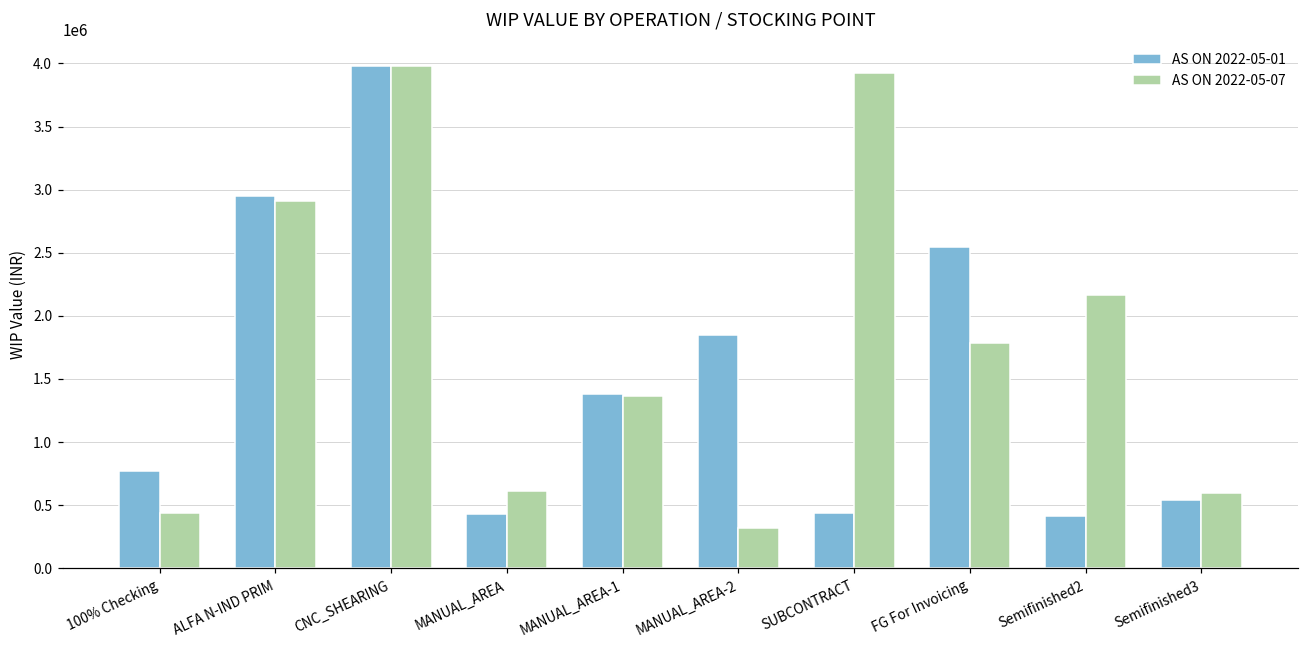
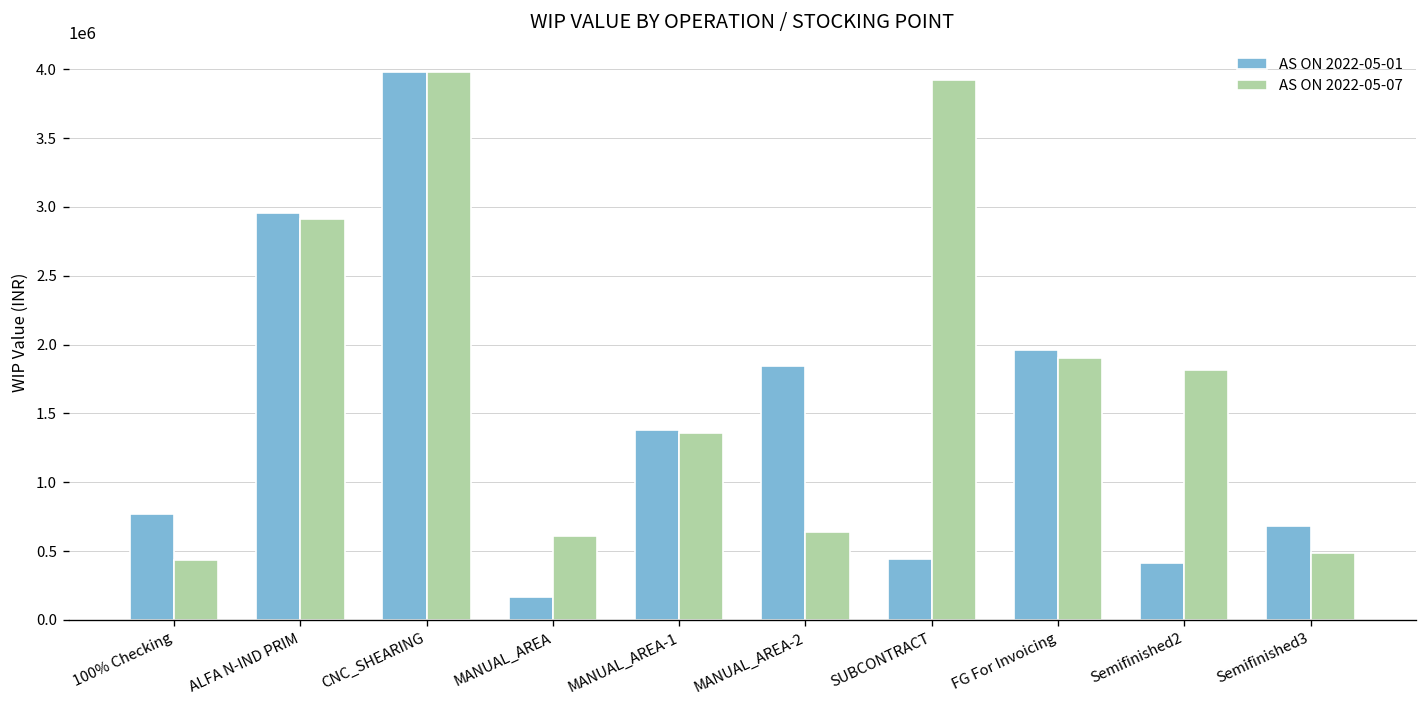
AS ON 2022-05-01, MANUAL_AREA: 430000 -> 170000
AS ON 2022-05-07, MANUAL_AREA-2: 320000 -> 640000
AS ON 2022-05-01, FG For Invoicing: 2540000 -> 1960000
AS ON 2022-05-07, FG For Invoicing: 1790000 -> 1910000
AS ON 2022-05-07, Semifinished2: 2170000 -> 1820000
AS ON 2022-05-01, Semifinished3: 540000 -> 680000
AS ON 2022-05-07, Semifinished3: 600000 -> 490000
